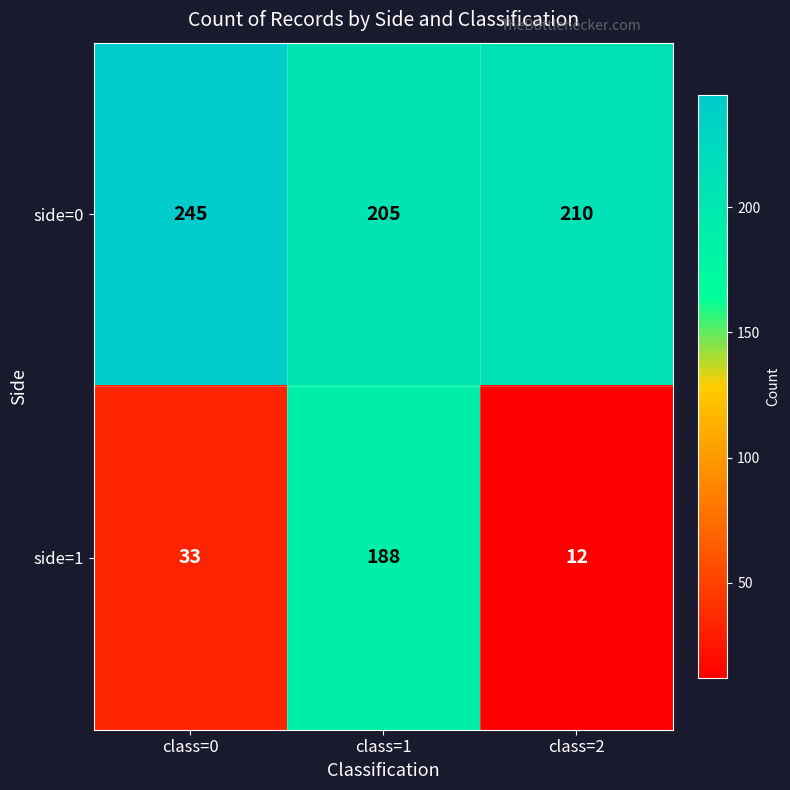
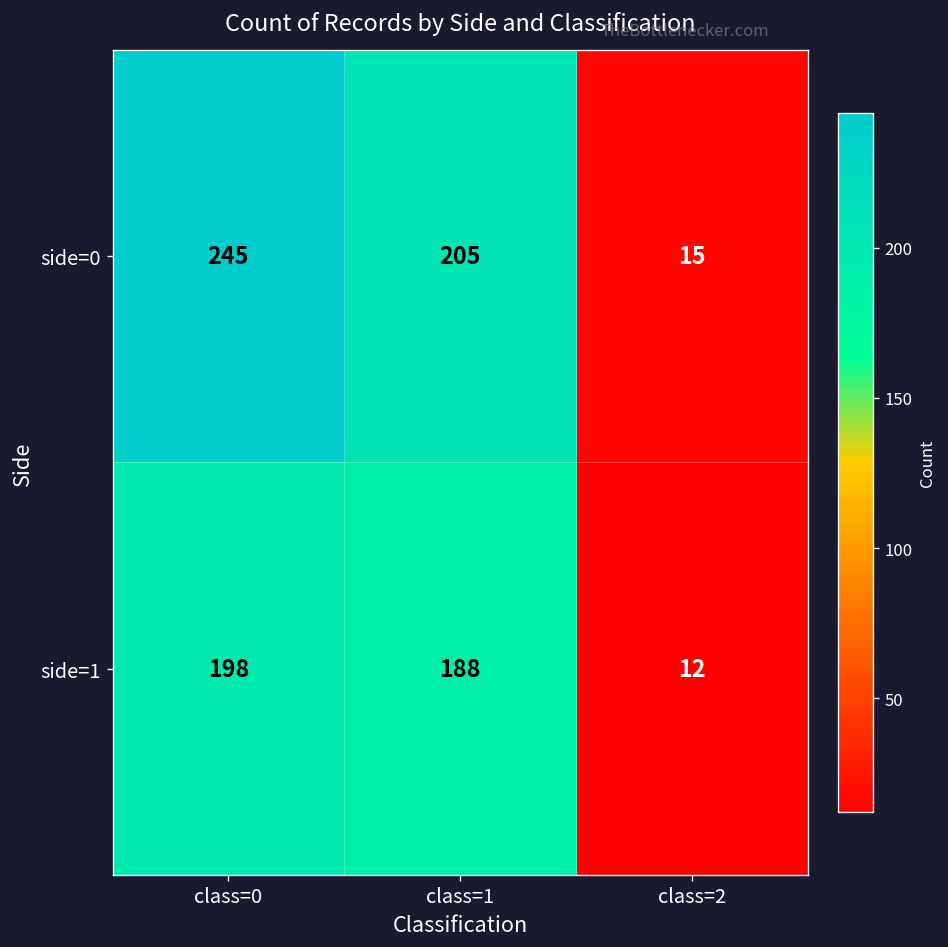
side=0, class=2: 210 -> 15
side=1, class=0: 33 -> 198
